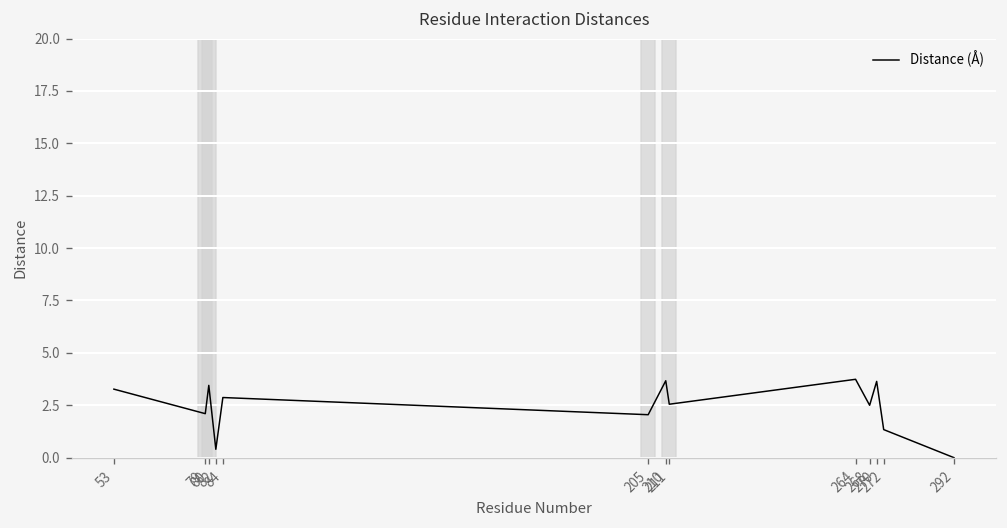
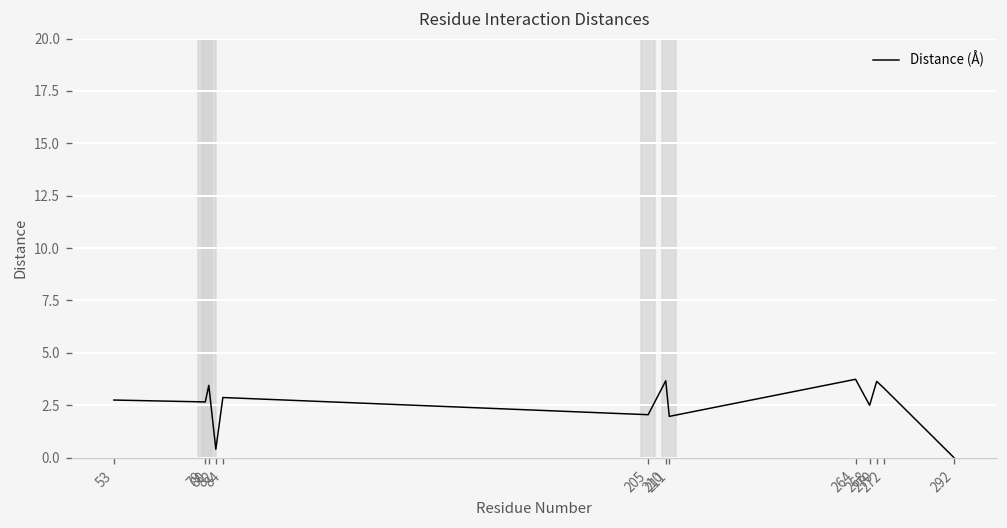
53: 3.3 -> 2.8
79: 2.1 -> 2.7
211: 2.6 -> 2.0
272: 1.3 -> 3.3
